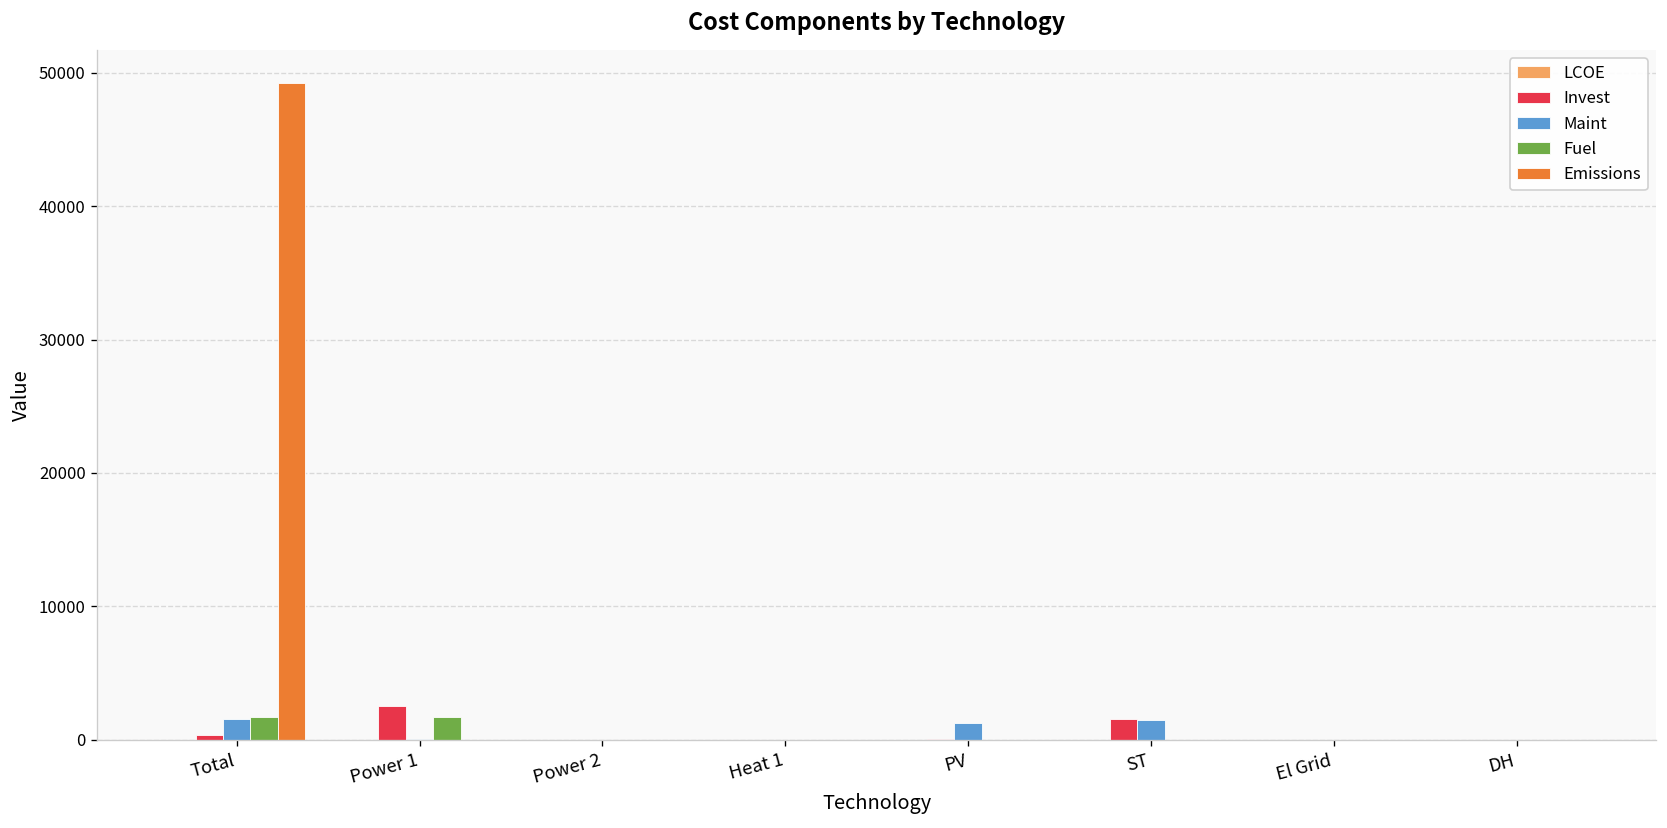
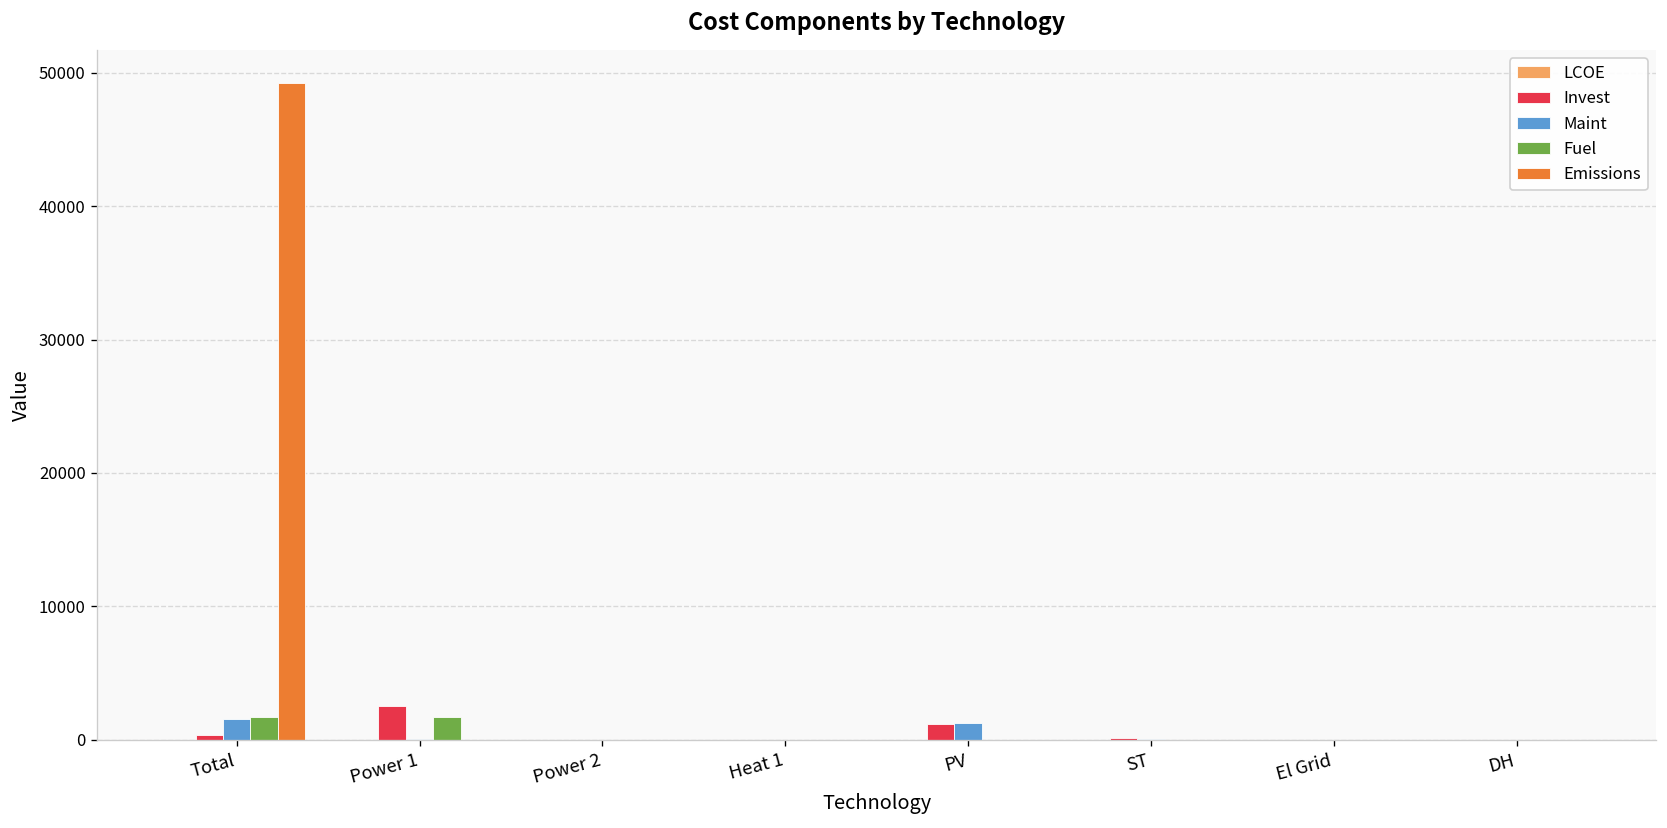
Invest, PV: 0 -> 1200
Invest, ST: 1600 -> 100
Maint, ST: 1500 -> 100
